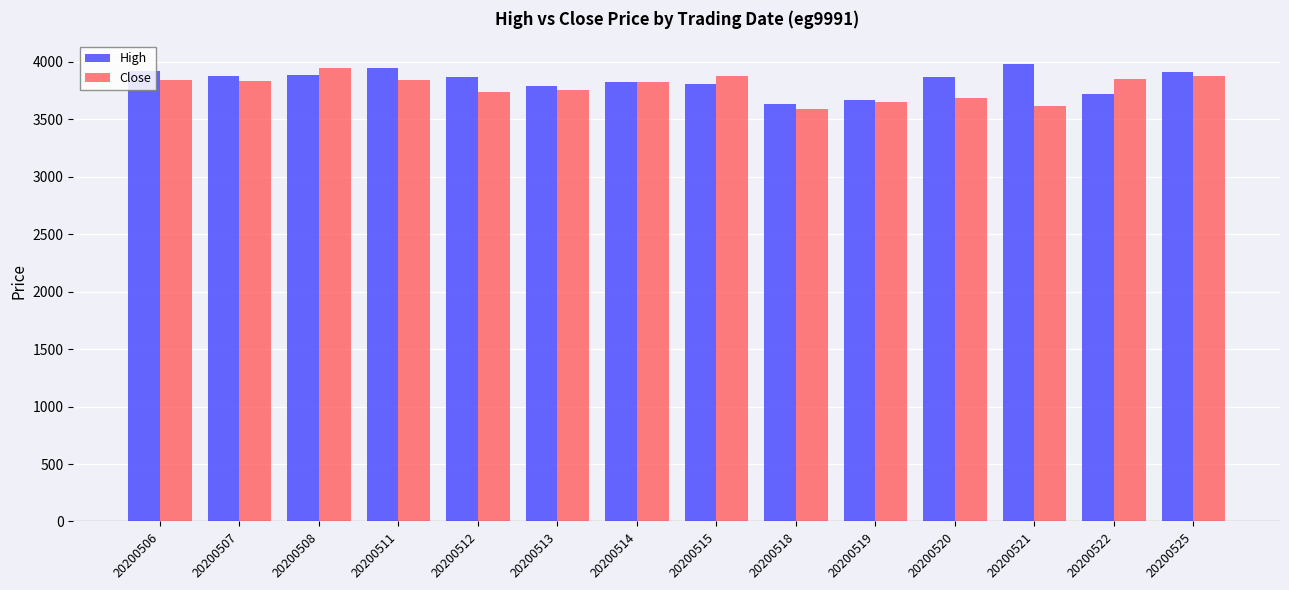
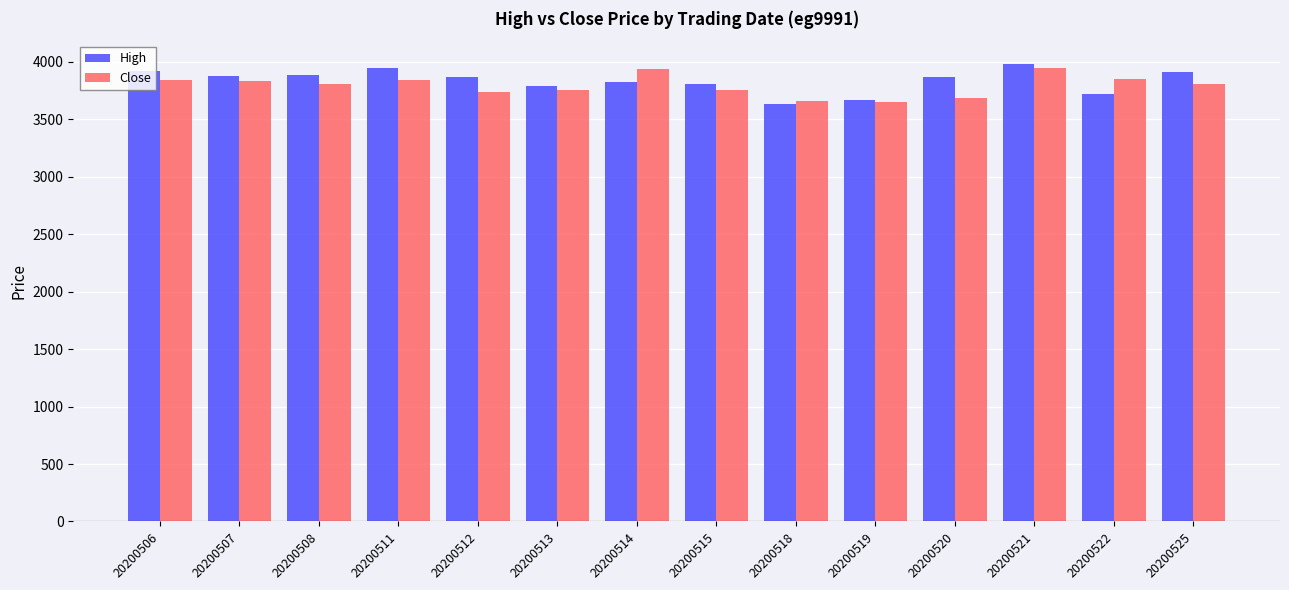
Close, 20200508: 3950 -> 3810
Close, 20200514: 3820 -> 3940
Close, 20200515: 3880 -> 3750
Close, 20200518: 3590 -> 3660
Close, 20200521: 3610 -> 3950
Close, 20200525: 3880 -> 3810
